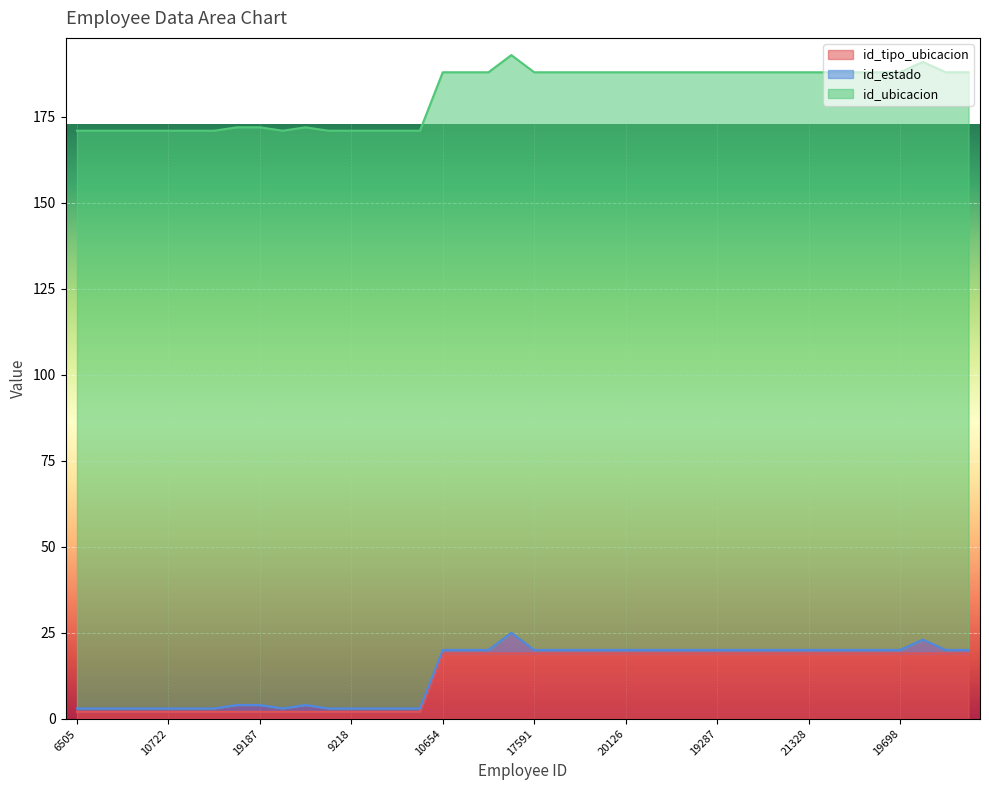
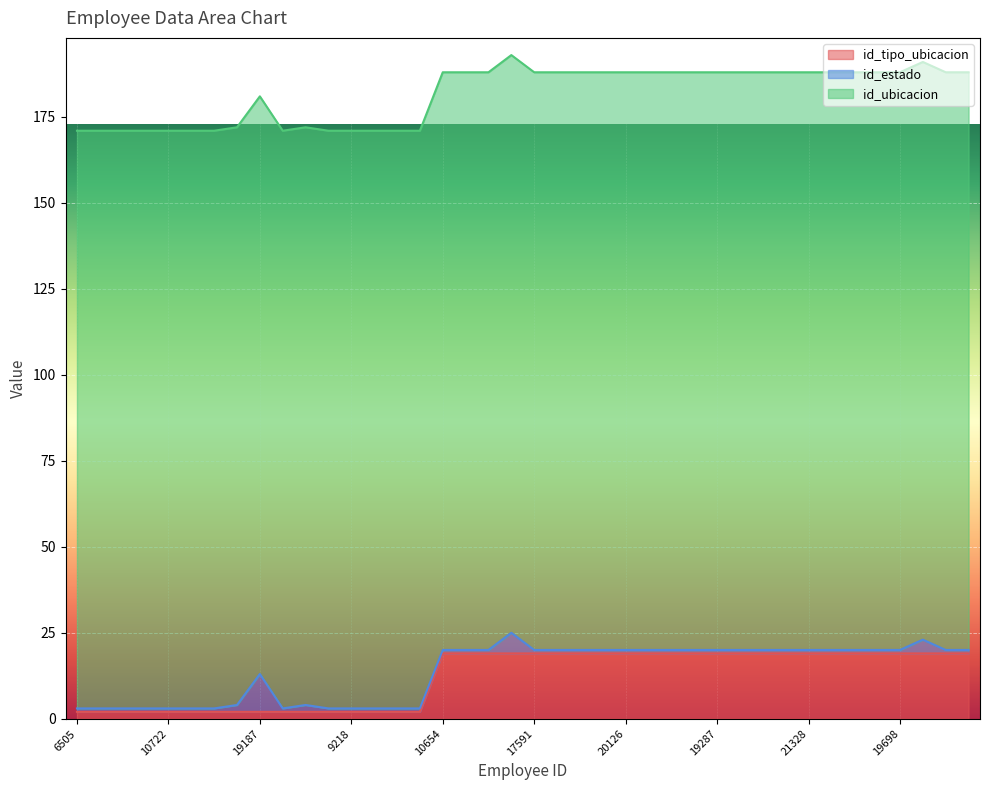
id_estado, 19187: 2 -> 11
